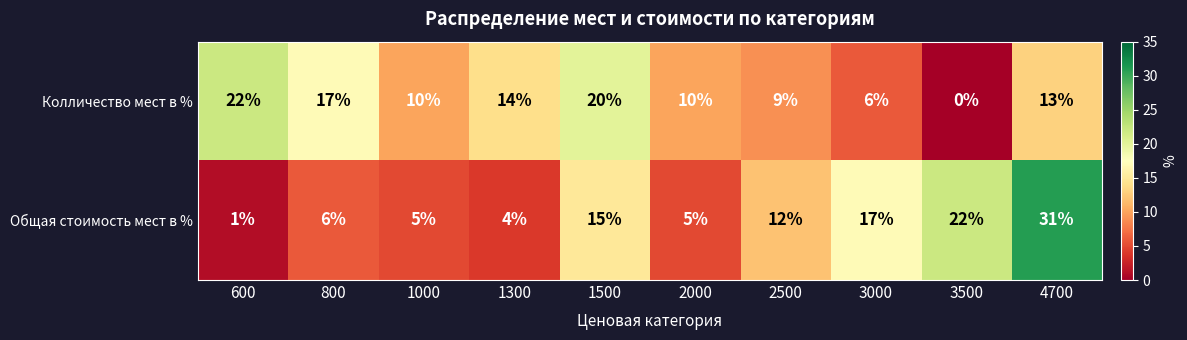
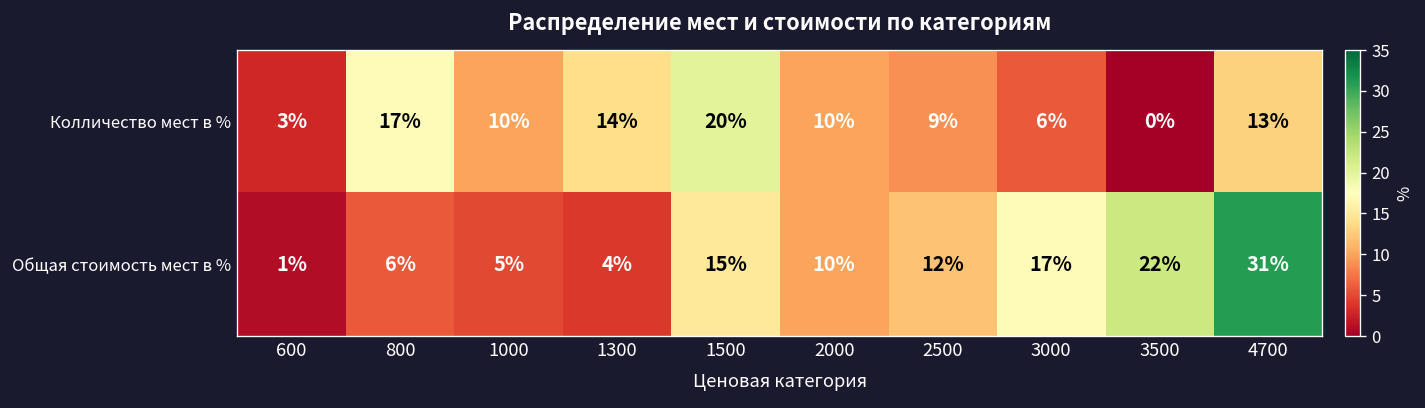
Колличество мест в %, 600: 22% -> 3%
Общая стоимость мест в %, 2000: 5% -> 10%
